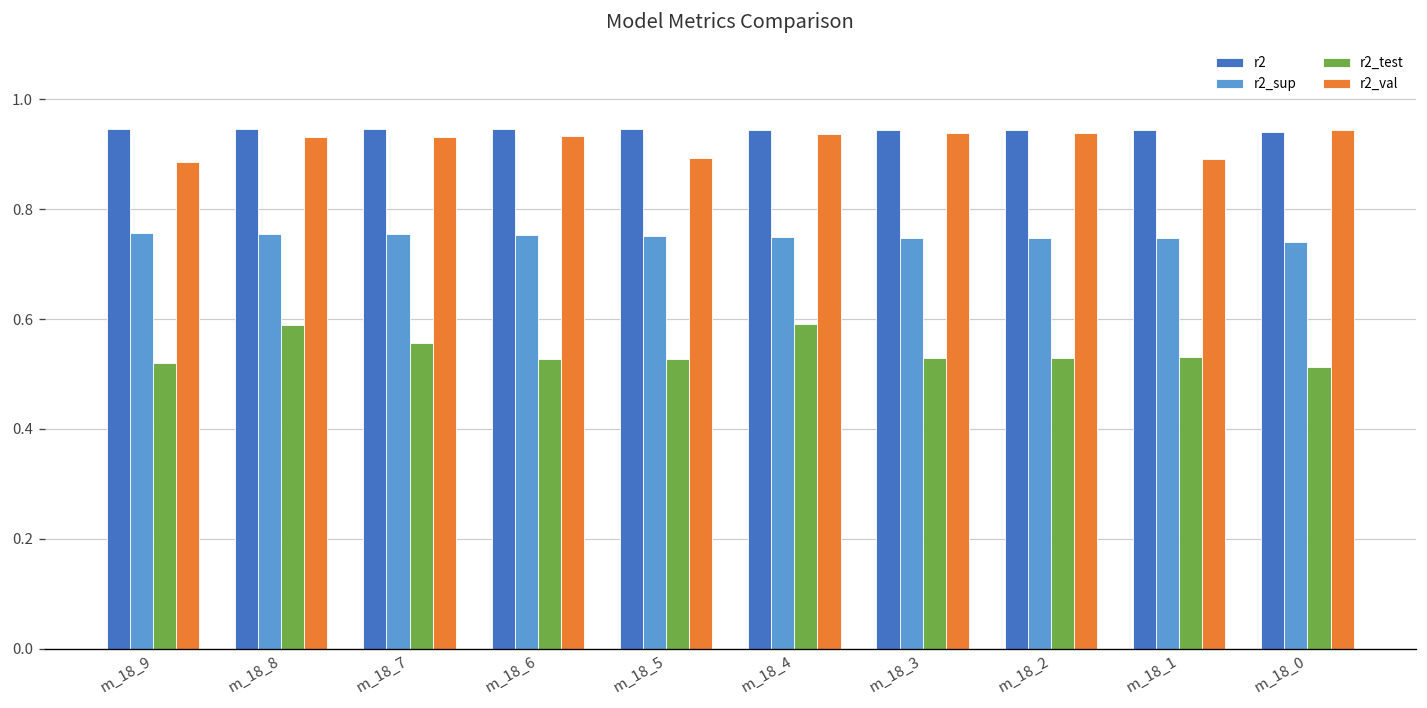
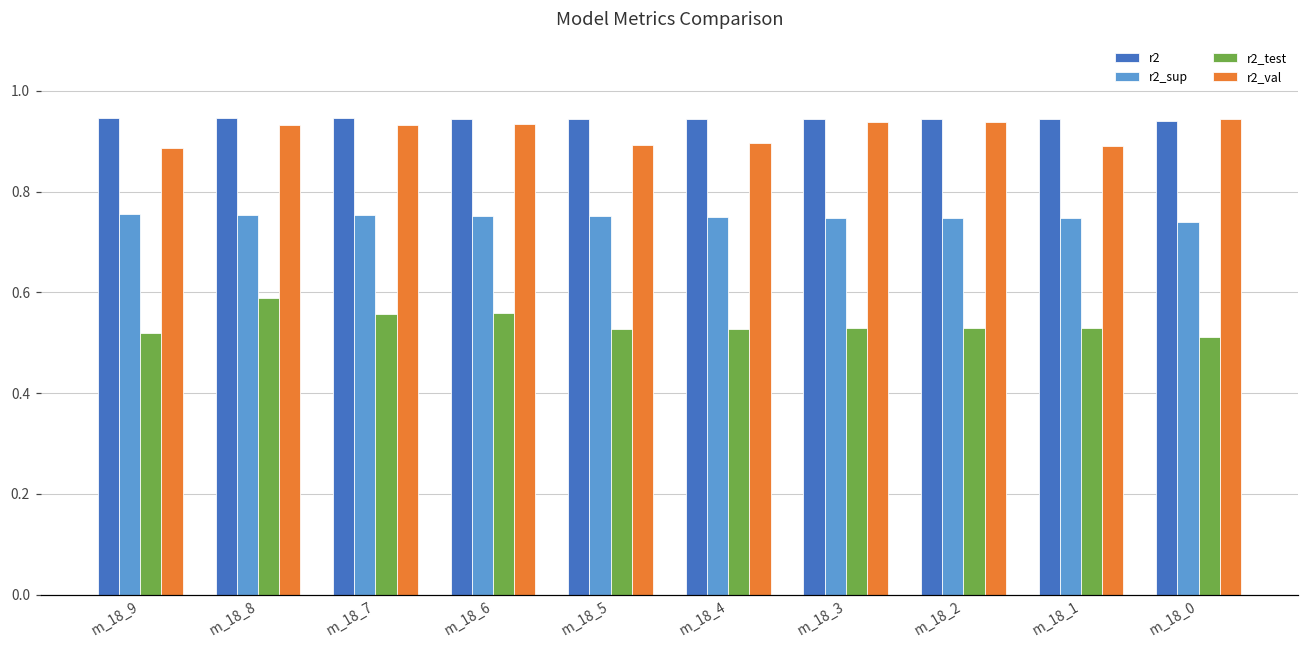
r2_test, m_18_6: 0.53 -> 0.56
r2_test, m_18_4: 0.59 -> 0.53
r2_val, m_18_4: 0.94 -> 0.90
